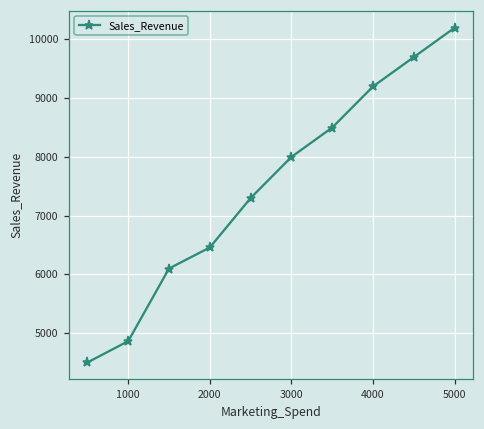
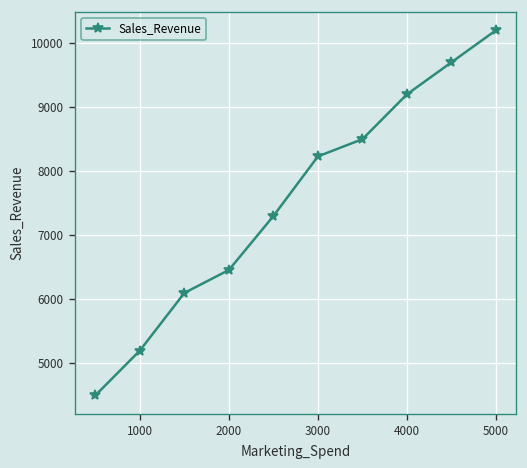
1000: 4900 -> 5200
3000: 8000 -> 8200
